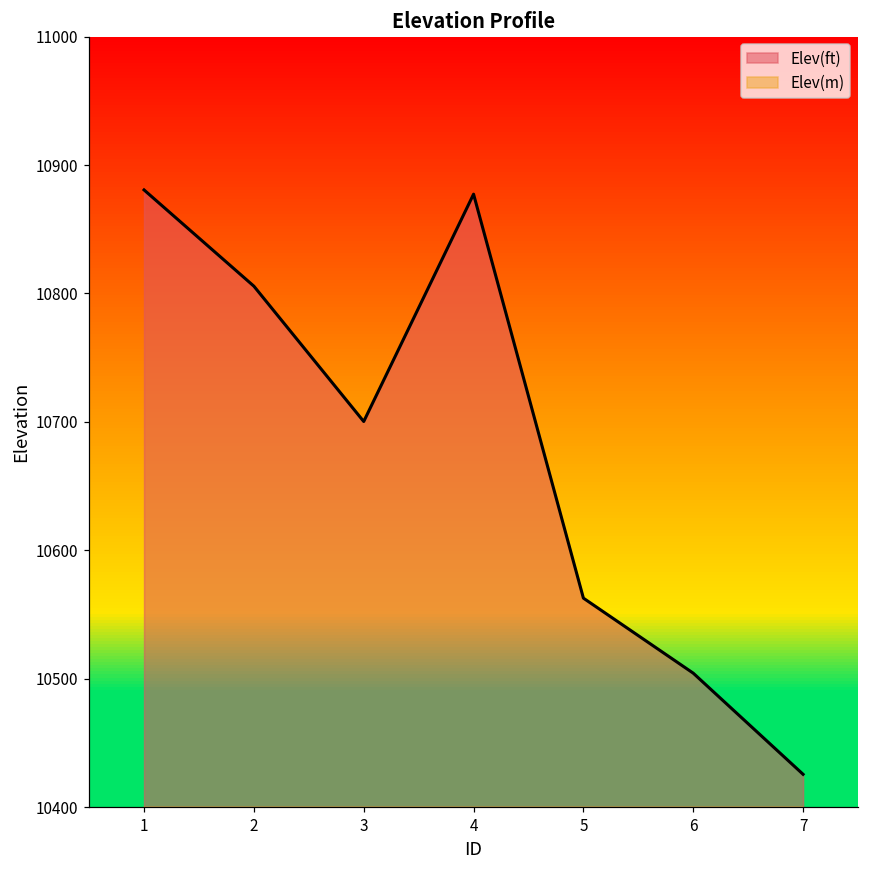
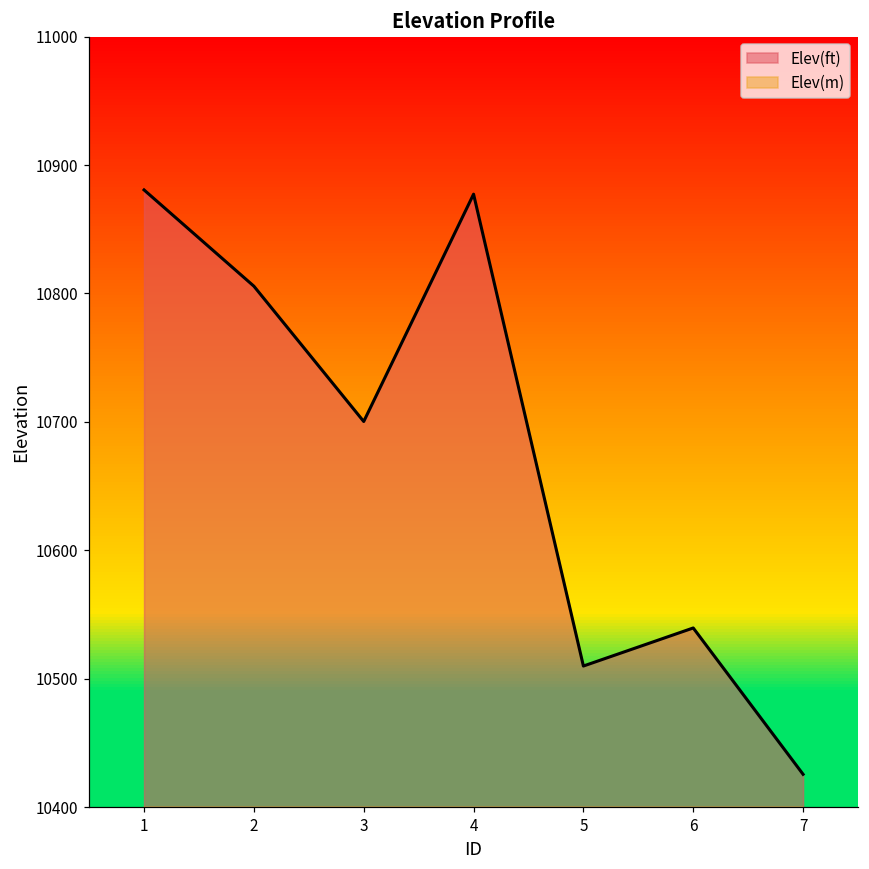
Elev(ft), 5: 10563 -> 10510
Elev(ft), 6: 10504 -> 10540
